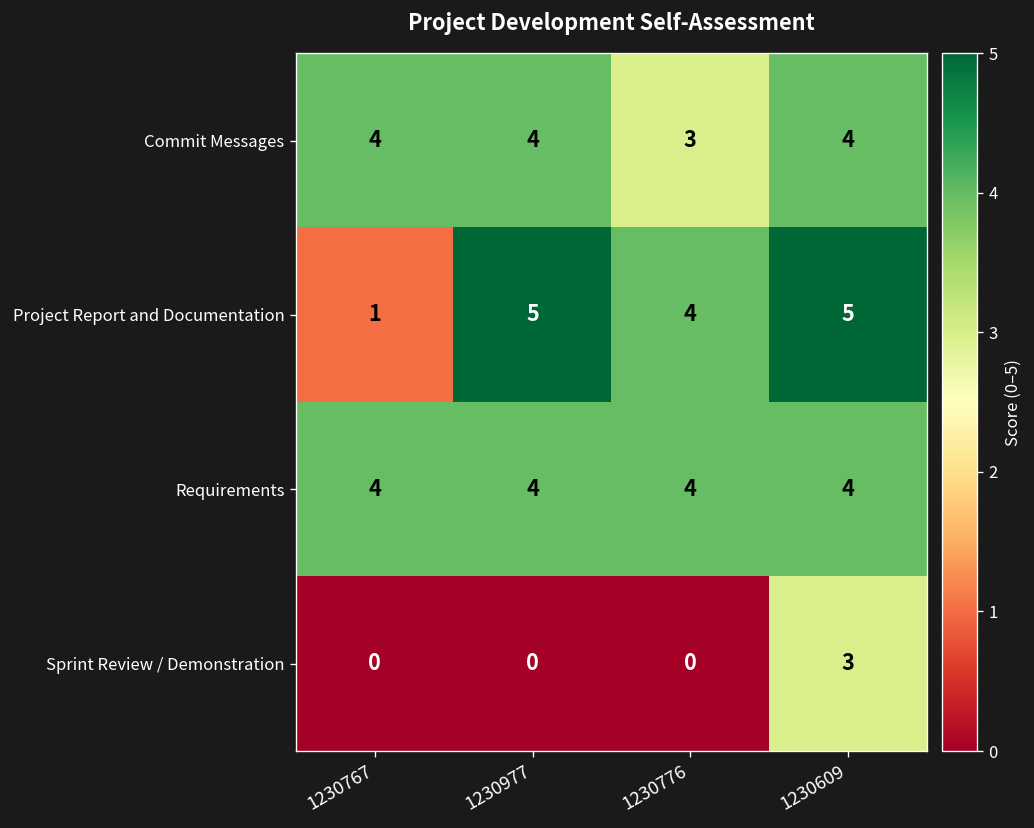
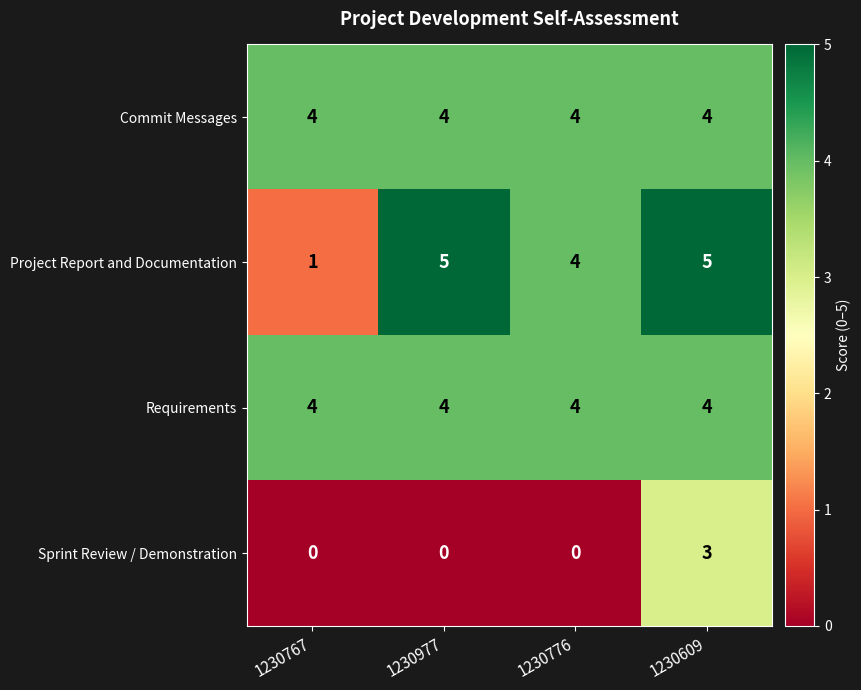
Commit Messages, 1230776: 3 -> 4
